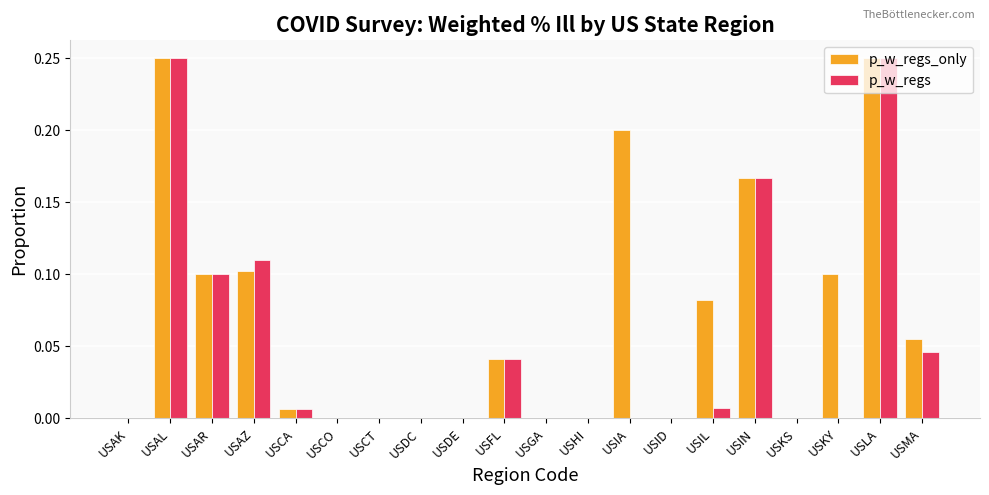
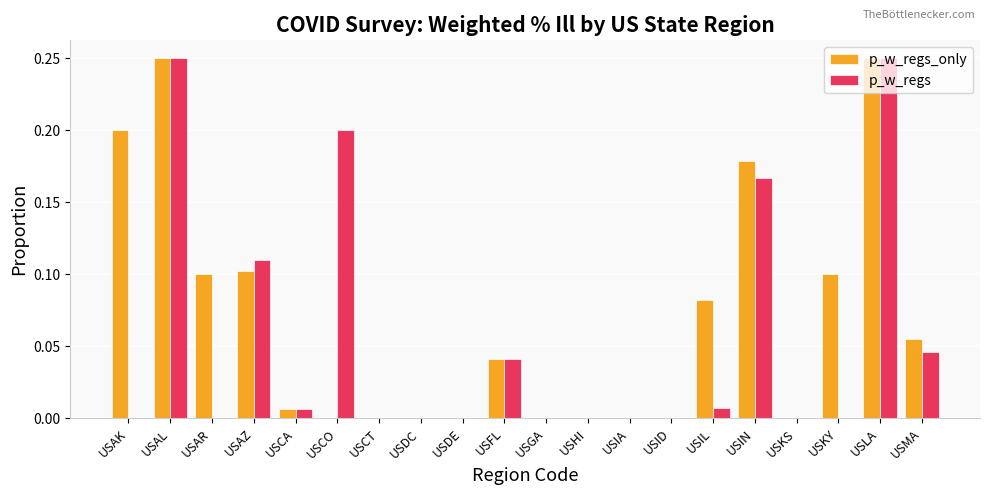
p_w_regs_only, USAK: 0.0 -> 0.2
p_w_regs, USAR: 0.1 -> 0.0
p_w_regs, USCO: 0.0 -> 0.2
p_w_regs_only, USIA: 0.2 -> 0.0
p_w_regs_only, USIN: 0.167 -> 0.178
